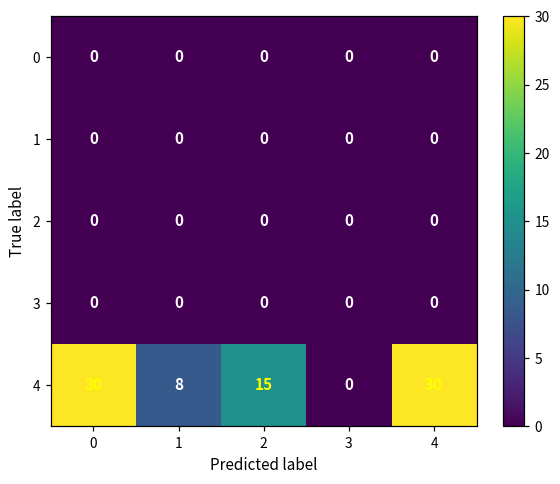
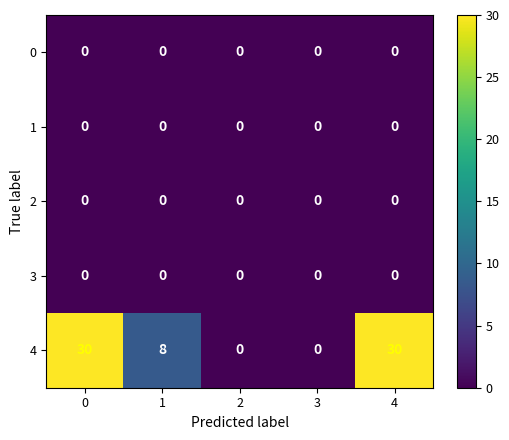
4, 2: 15 -> 0
